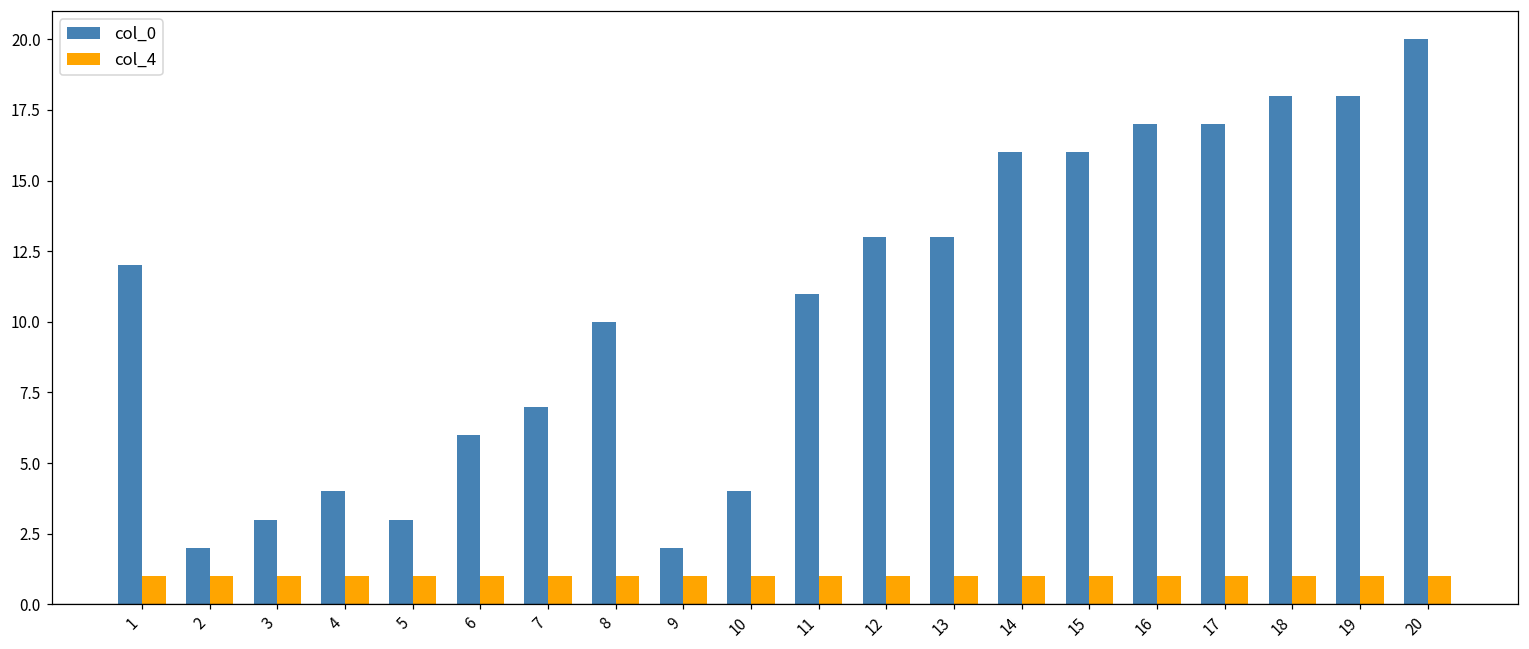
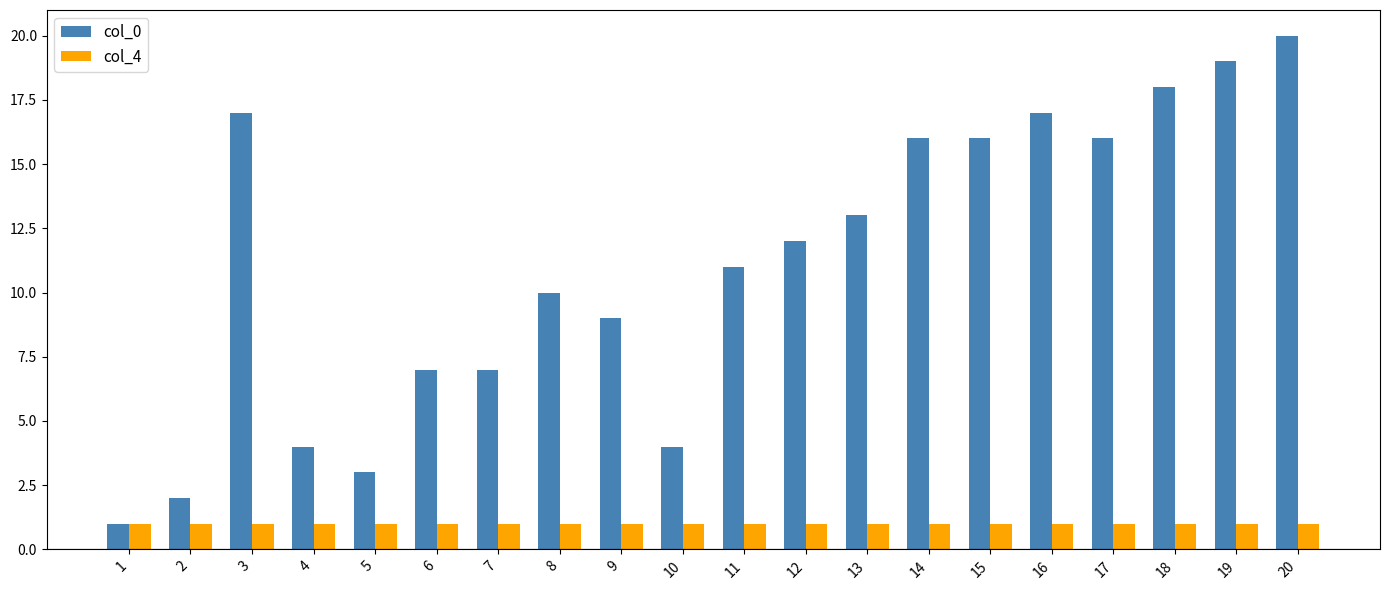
col_0, 1: 12 -> 1
col_0, 3: 3 -> 17
col_0, 6: 6 -> 7
col_0, 9: 2 -> 9
col_0, 12: 13 -> 12
col_0, 17: 17 -> 16
col_0, 19: 18 -> 19
